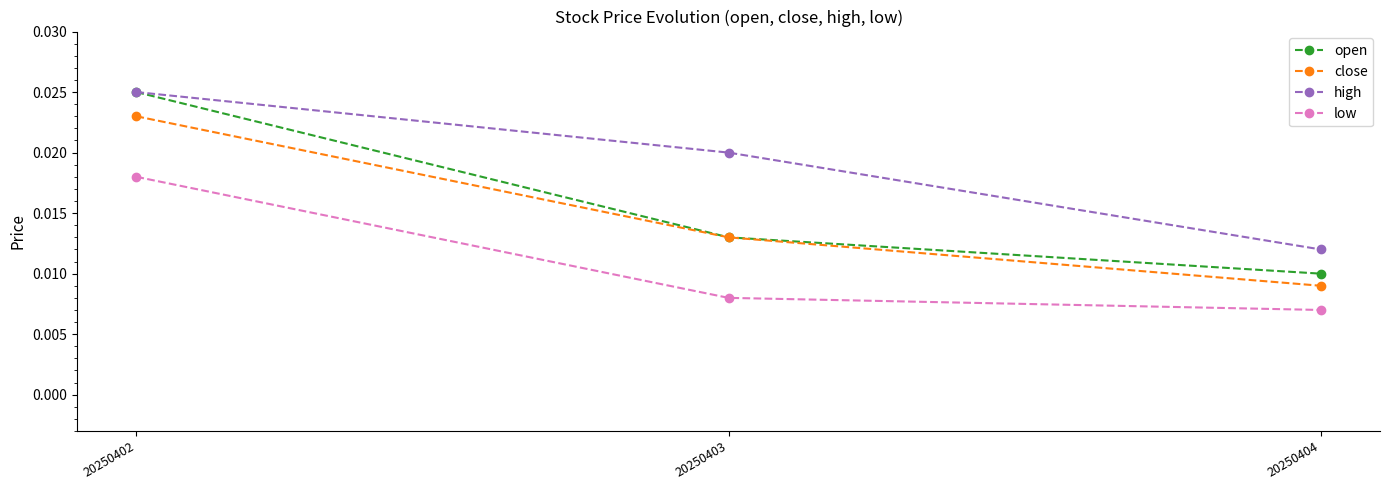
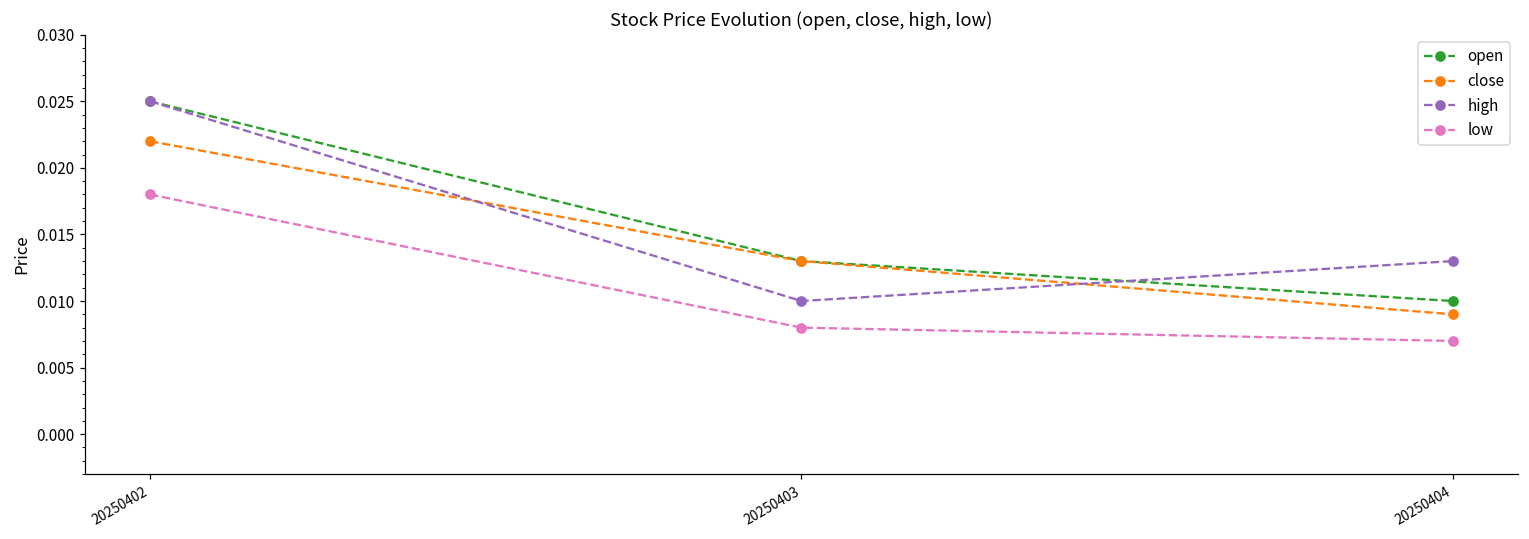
close, 20250402: 0.023 -> 0.022
high, 20250403: 0.02 -> 0.01
high, 20250404: 0.012 -> 0.013
